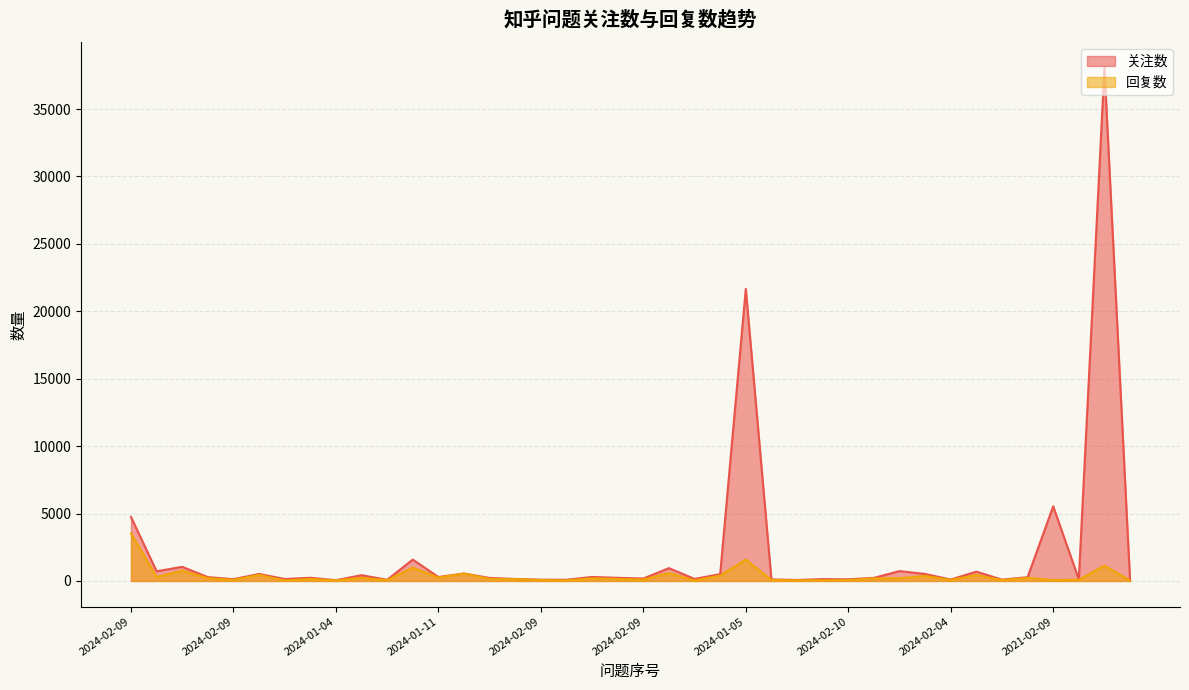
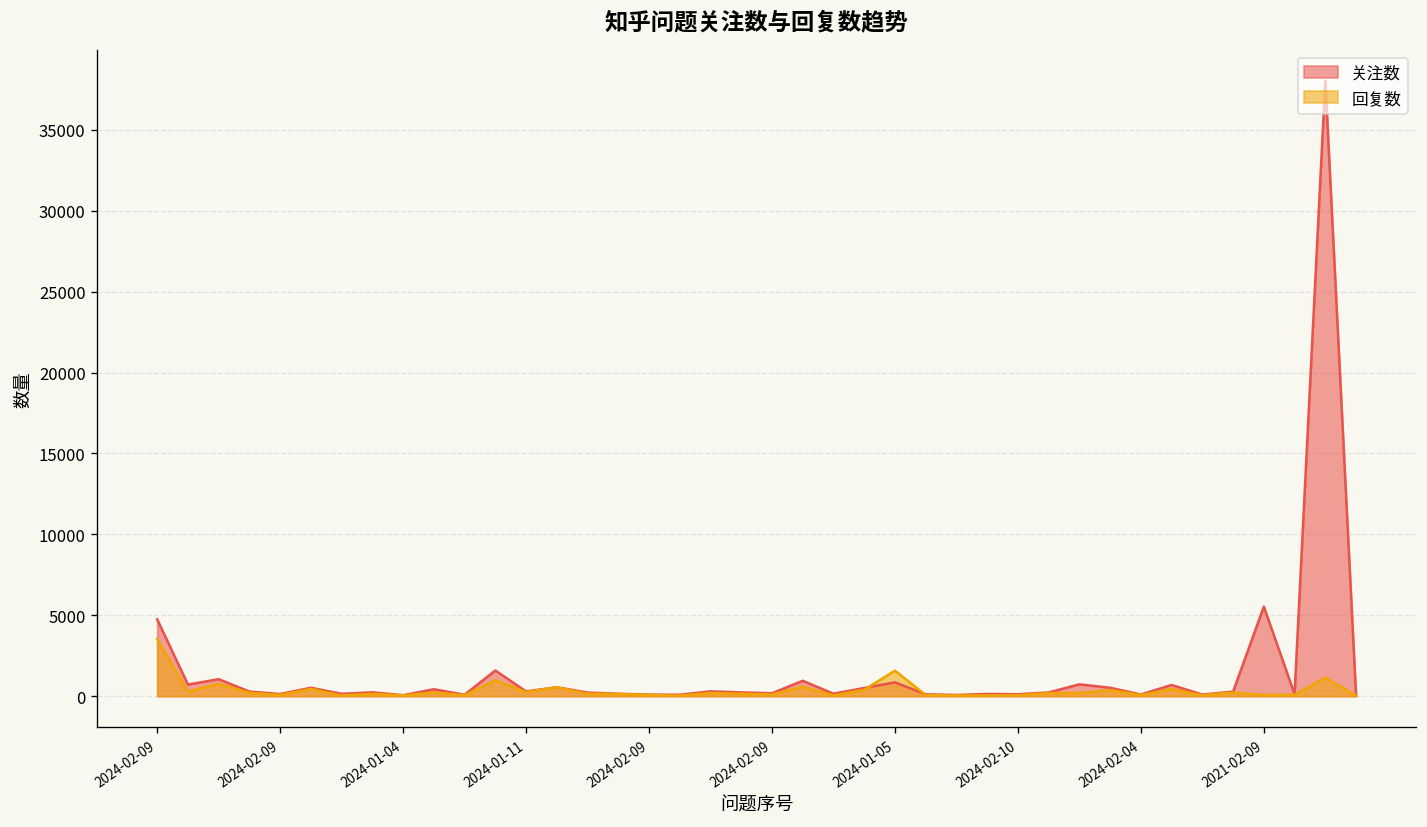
关注数, 2024-01-05: 21700 -> 900
